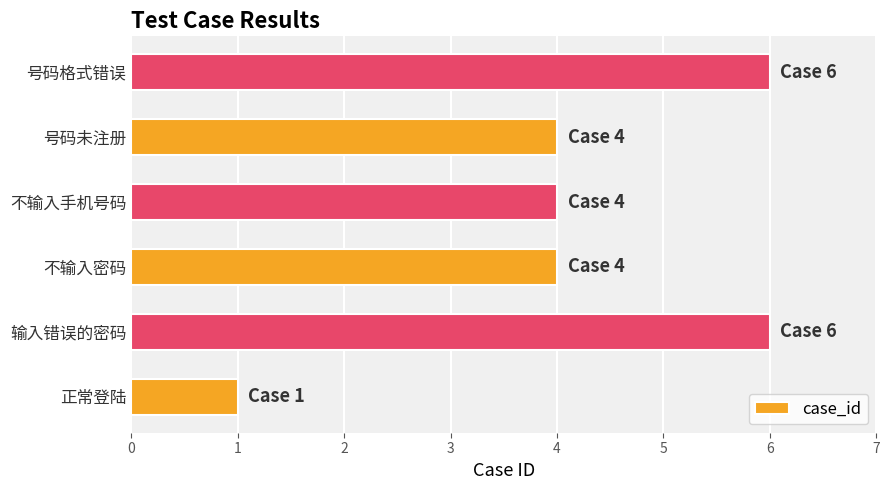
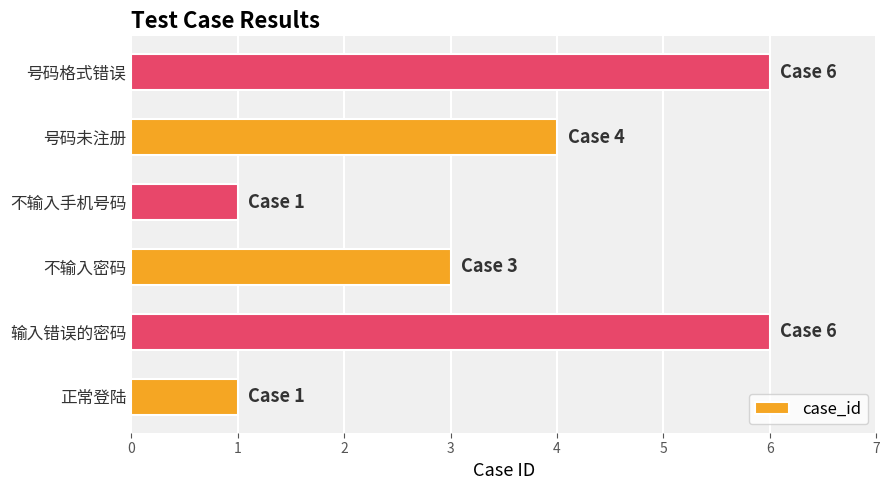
不输入手机号码: 4 -> 1
不输入密码: 4 -> 3
